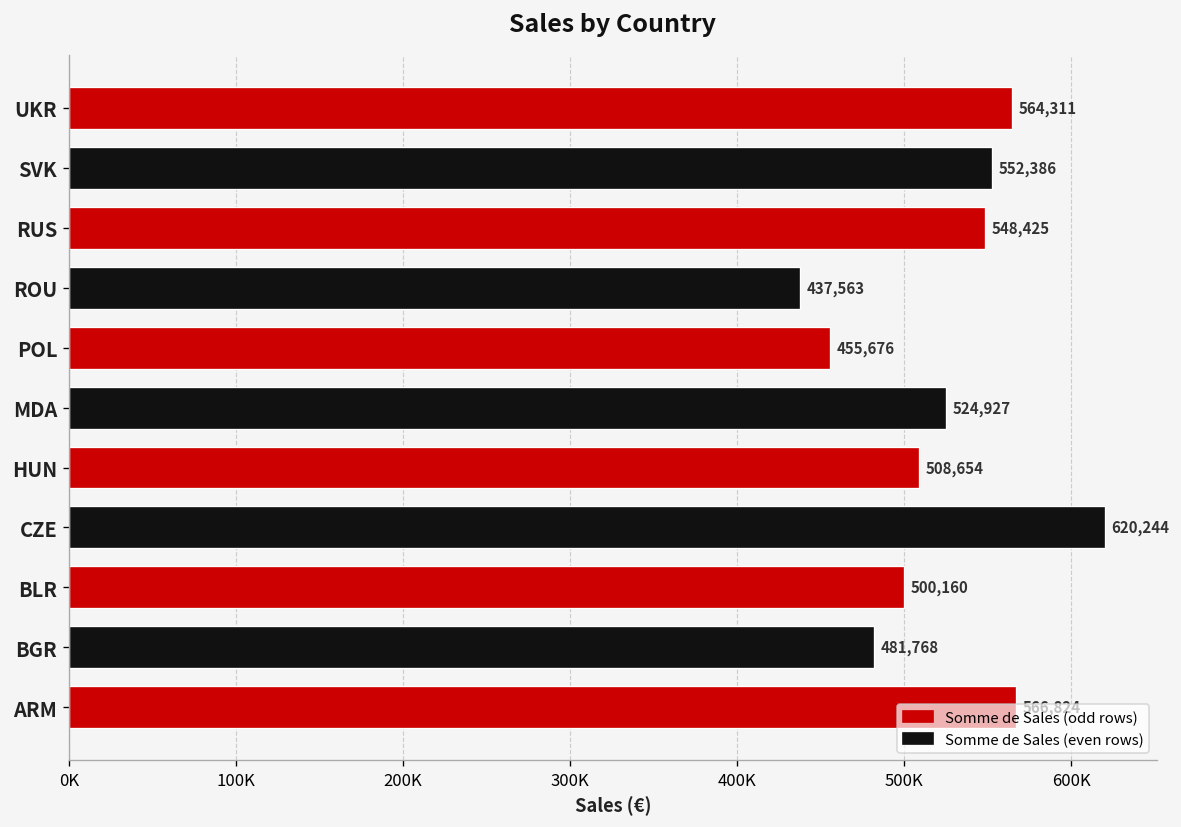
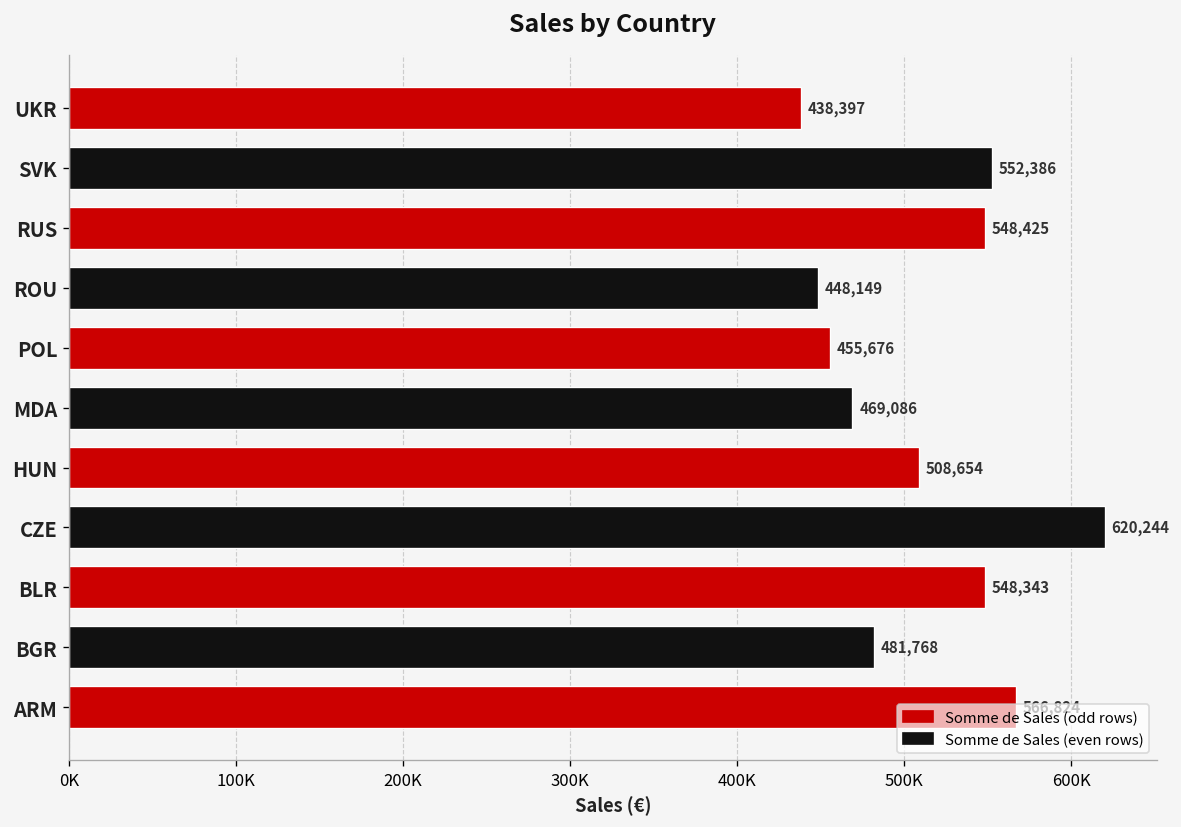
UKR: 564,311 -> 438,397
ROU: 437,563 -> 448,149
MDA: 524,927 -> 469,086
BLR: 500,160 -> 548,343
